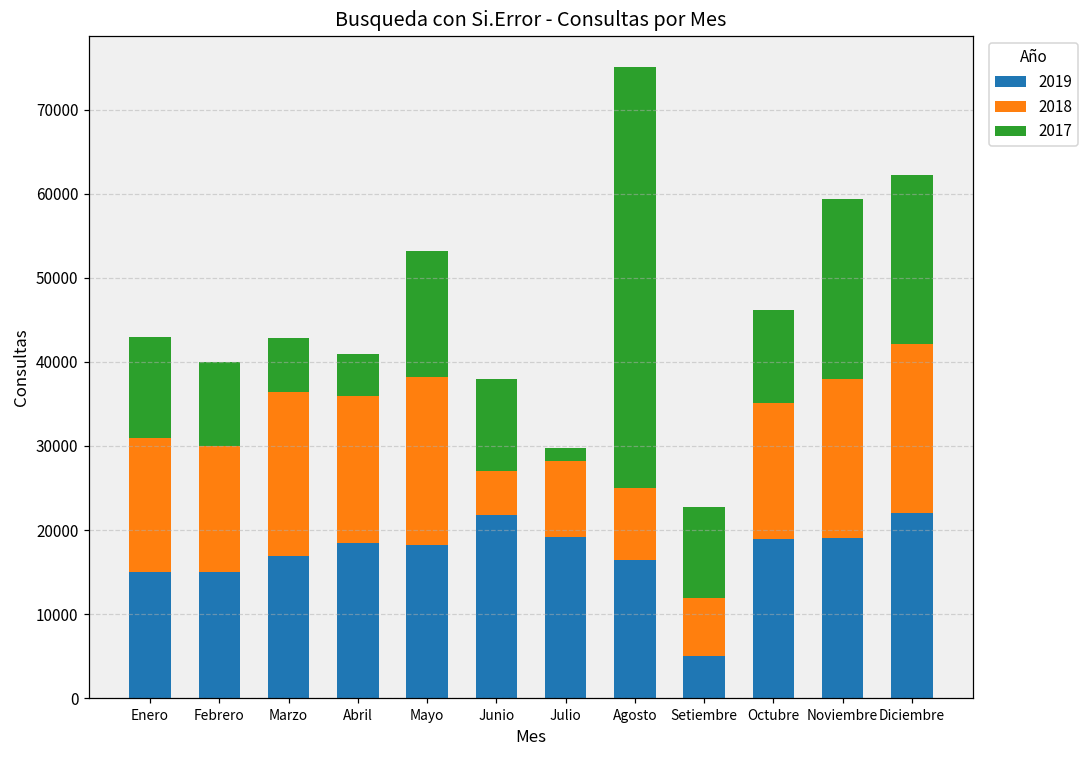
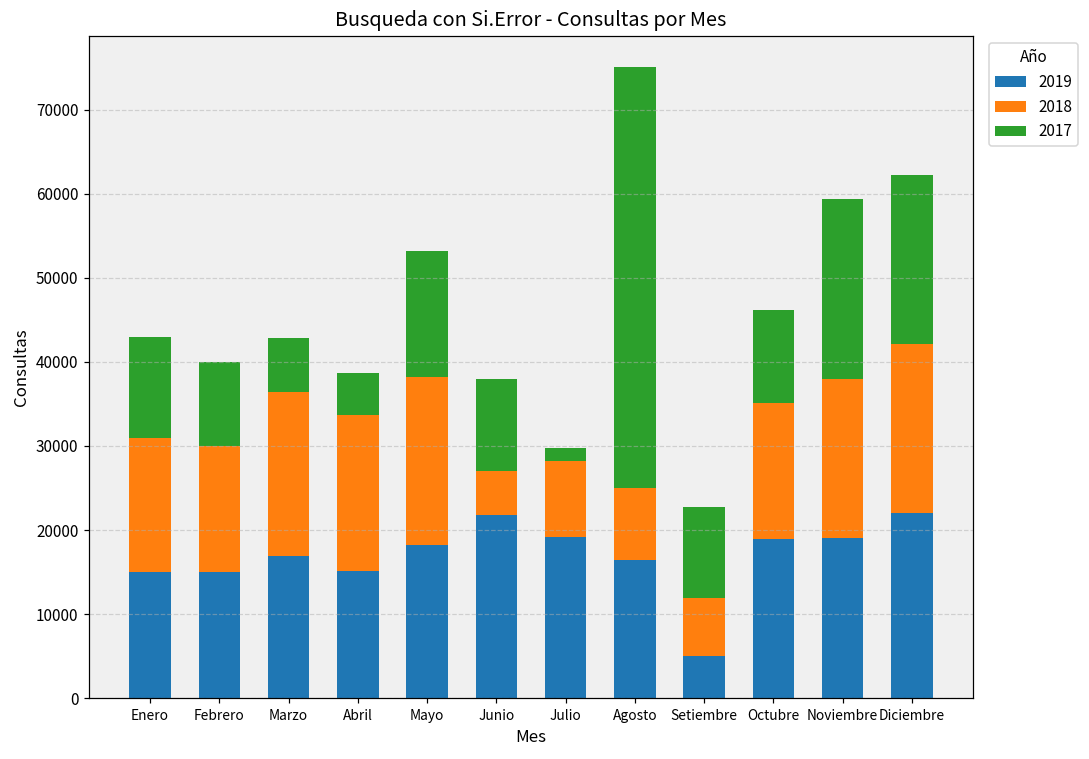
2019, Abril: 19000 -> 15000
2018, Abril: 17000 -> 19000
